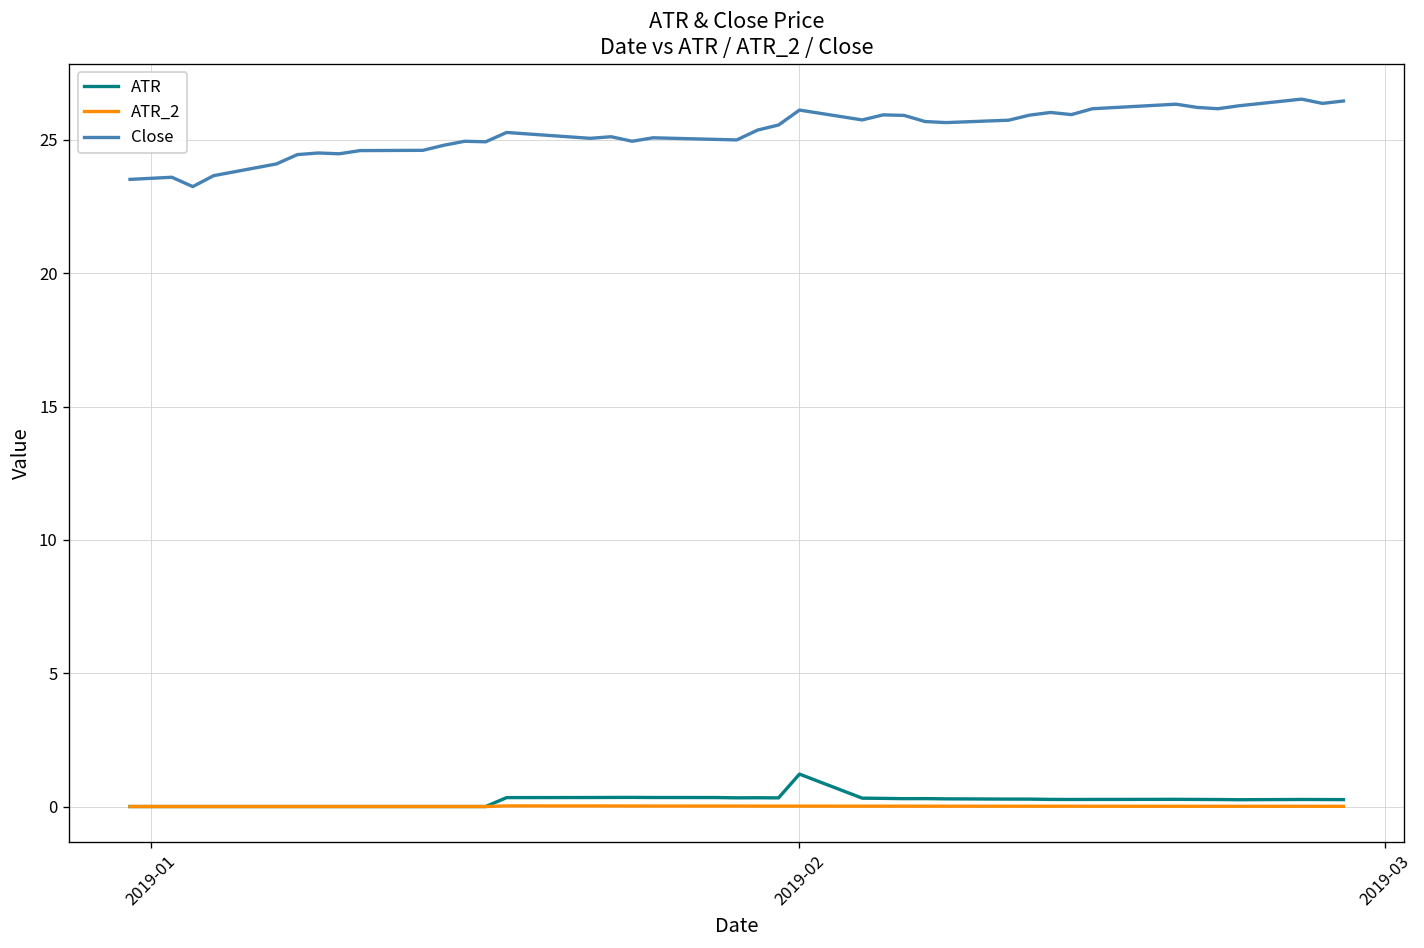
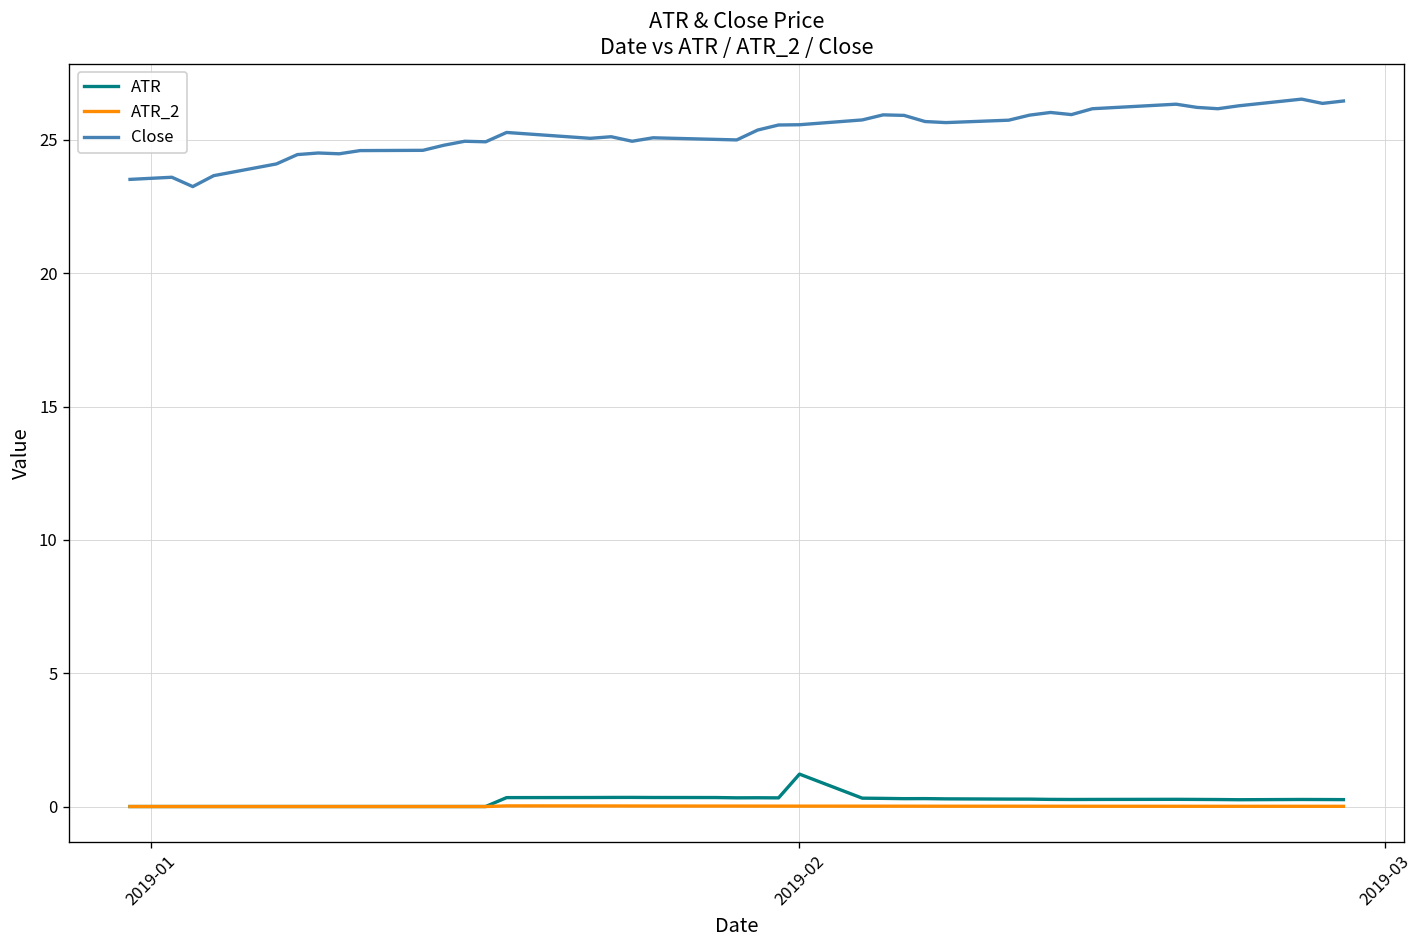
Close, 2019-02: 26.1 -> 25.6
